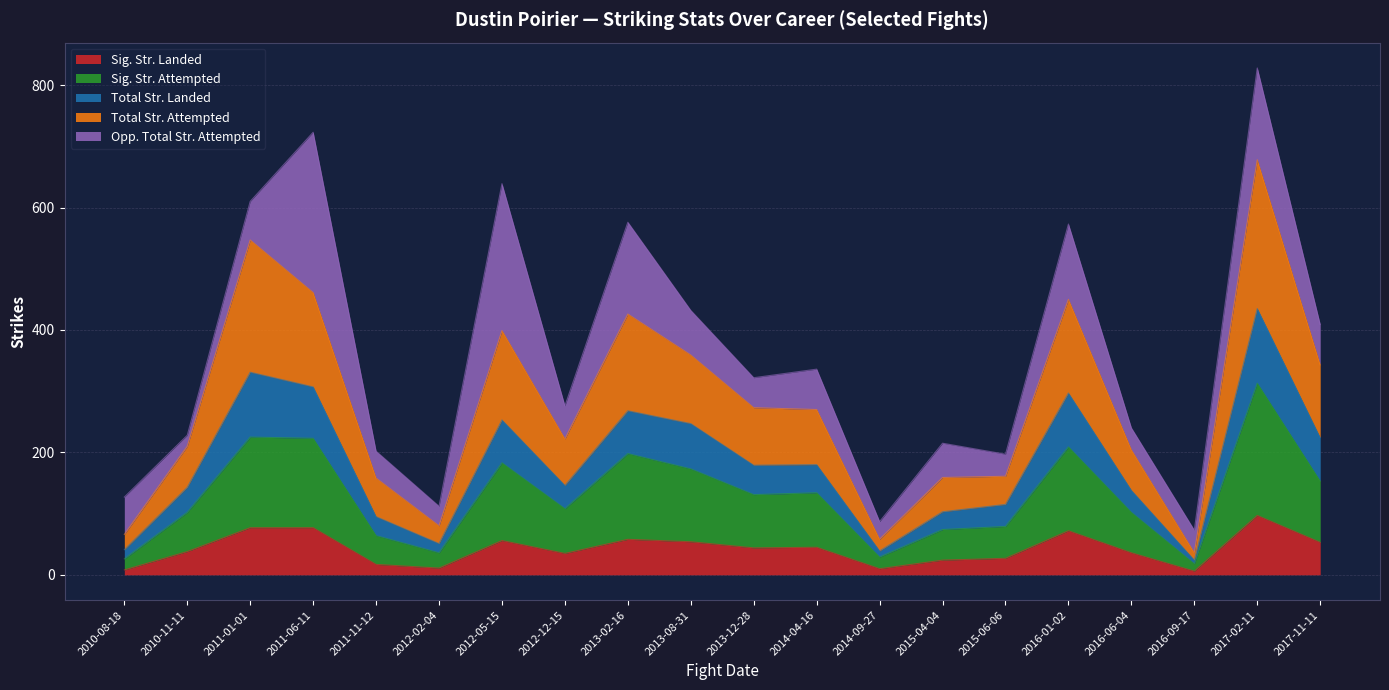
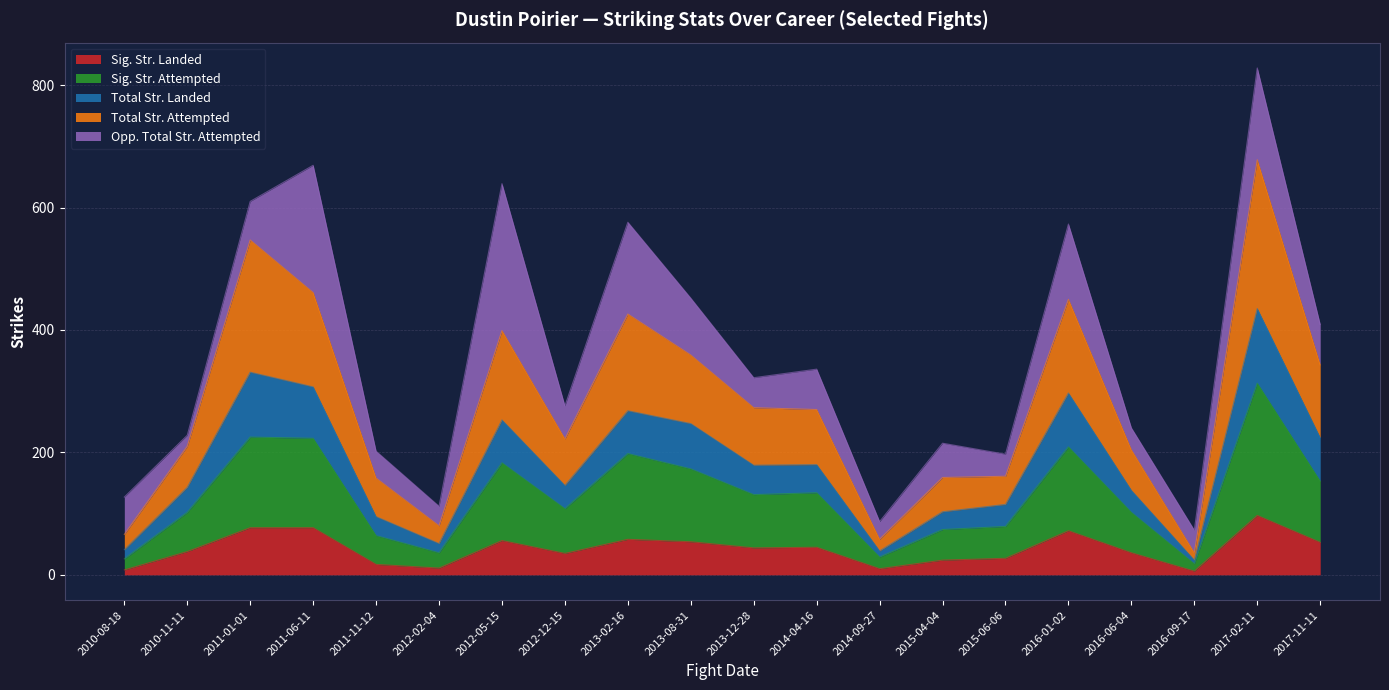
Opp. Total Str. Attempted, 2011-06-11: 260 -> 210
Opp. Total Str. Attempted, 2013-08-31: 70 -> 90
